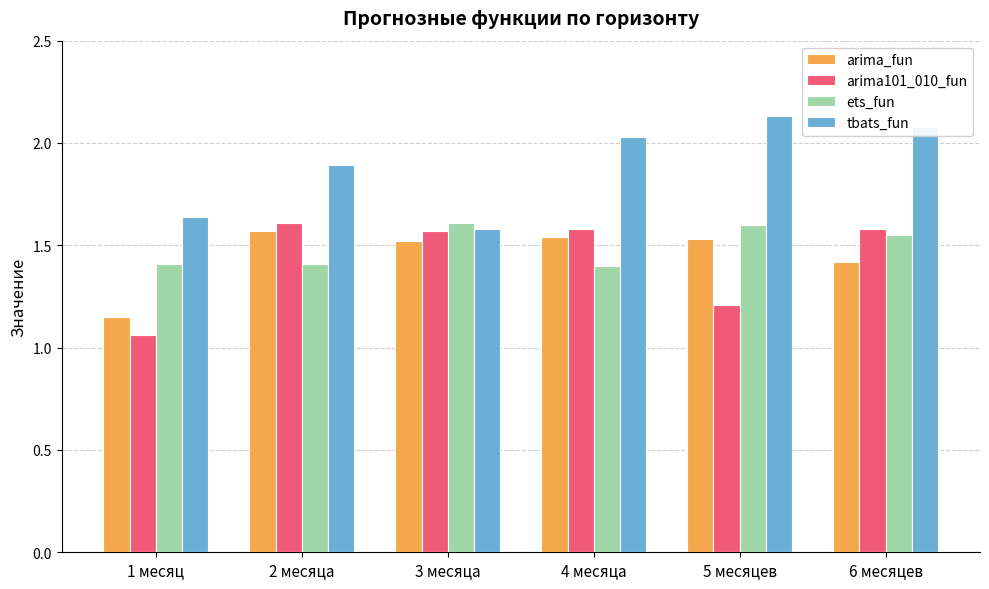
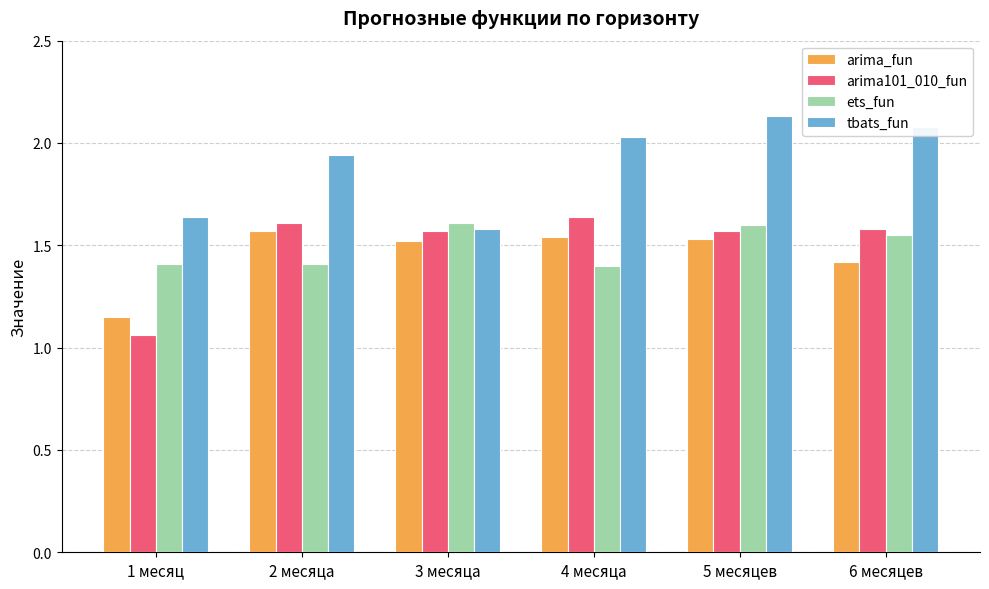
tbats_fun, 2 месяца: 1.89 -> 1.94
arima101_010_fun, 4 месяца: 1.58 -> 1.64
arima101_010_fun, 5 месяцев: 1.21 -> 1.57
